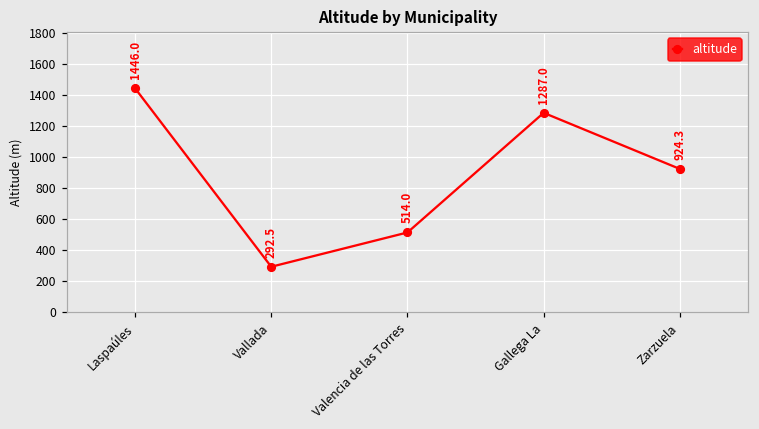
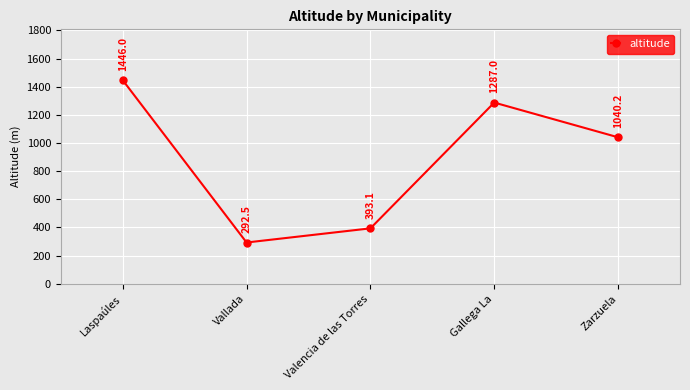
Valencia de las Torres: 514.0 -> 393.1
Zarzuela: 924.3 -> 1040.2
